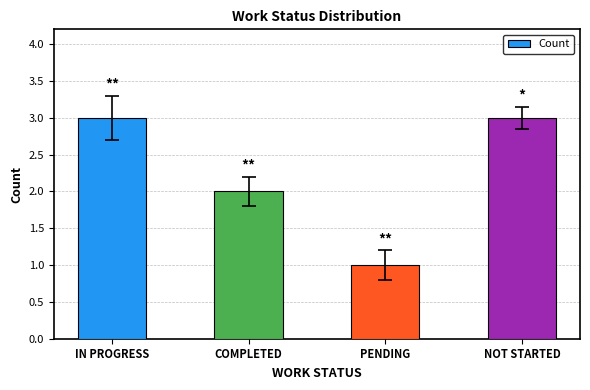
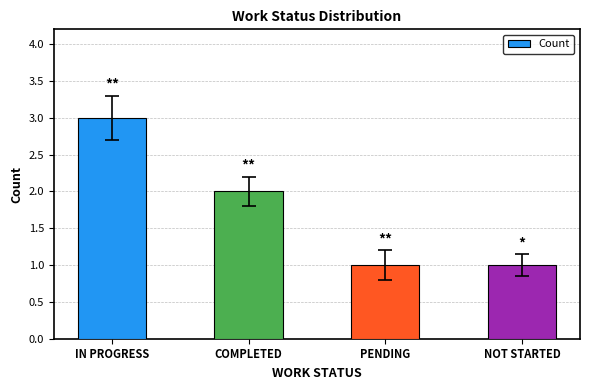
Count, NOT STARTED: 3 -> 1
